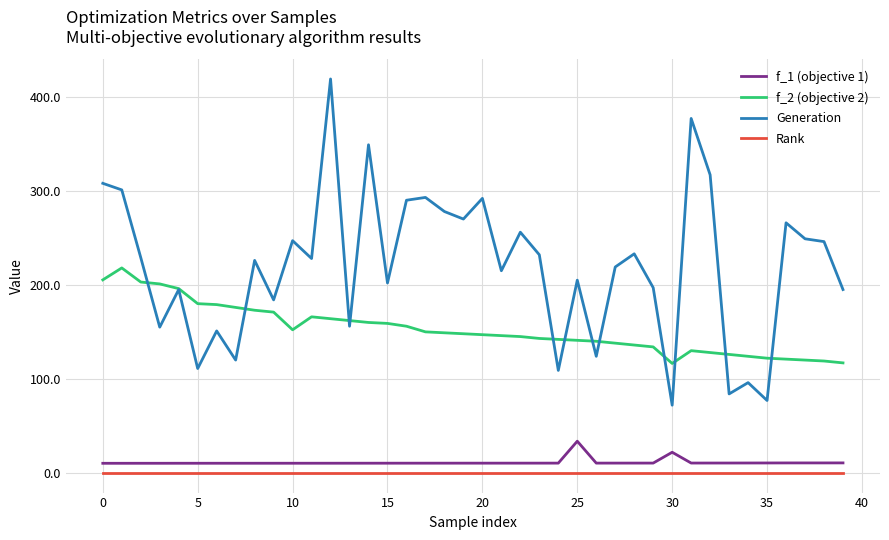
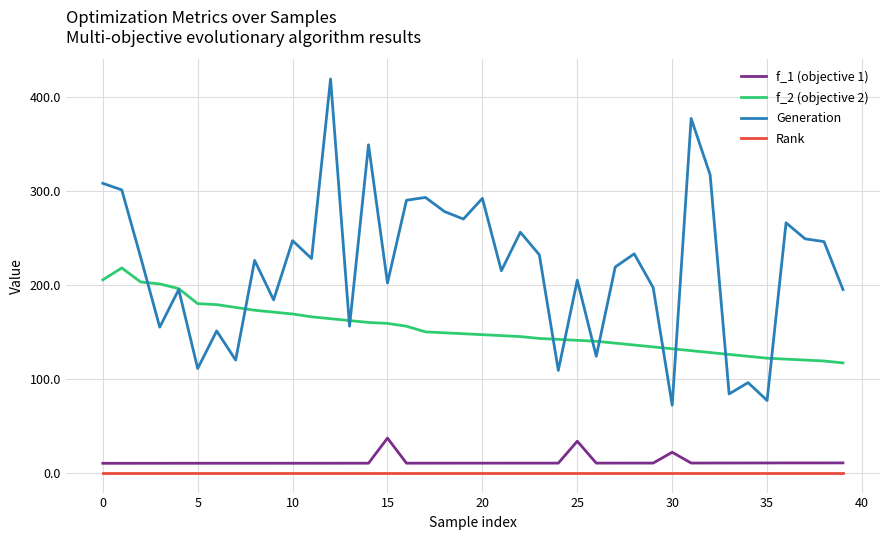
f_2 (objective 2), 10: 150 -> 170
f_1 (objective 1), 15: 10 -> 40
f_2 (objective 2), 30: 120 -> 130
